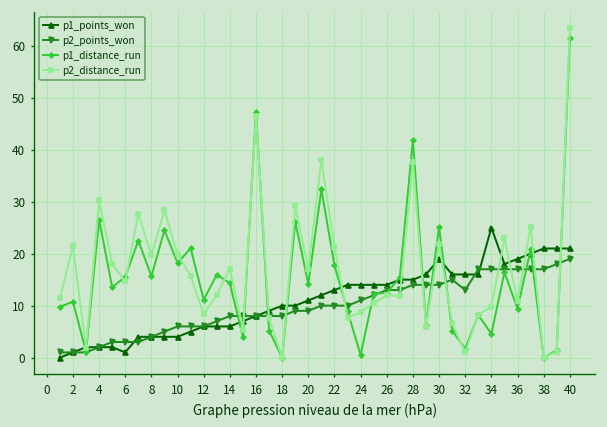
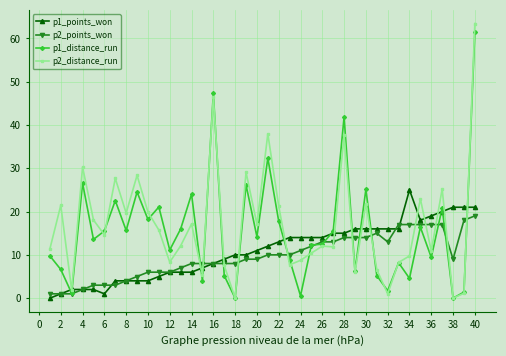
p1_distance_run, 2: 11 -> 7
p1_distance_run, 14: 14 -> 24
p1_points_won, 30: 19 -> 16
p2_points_won, 38: 17 -> 9
